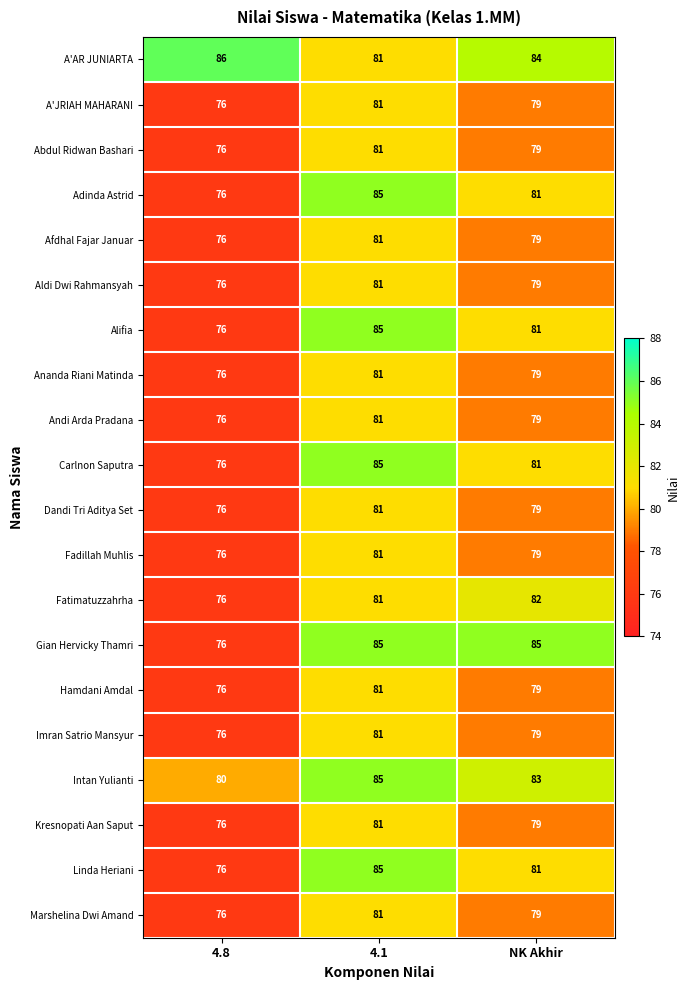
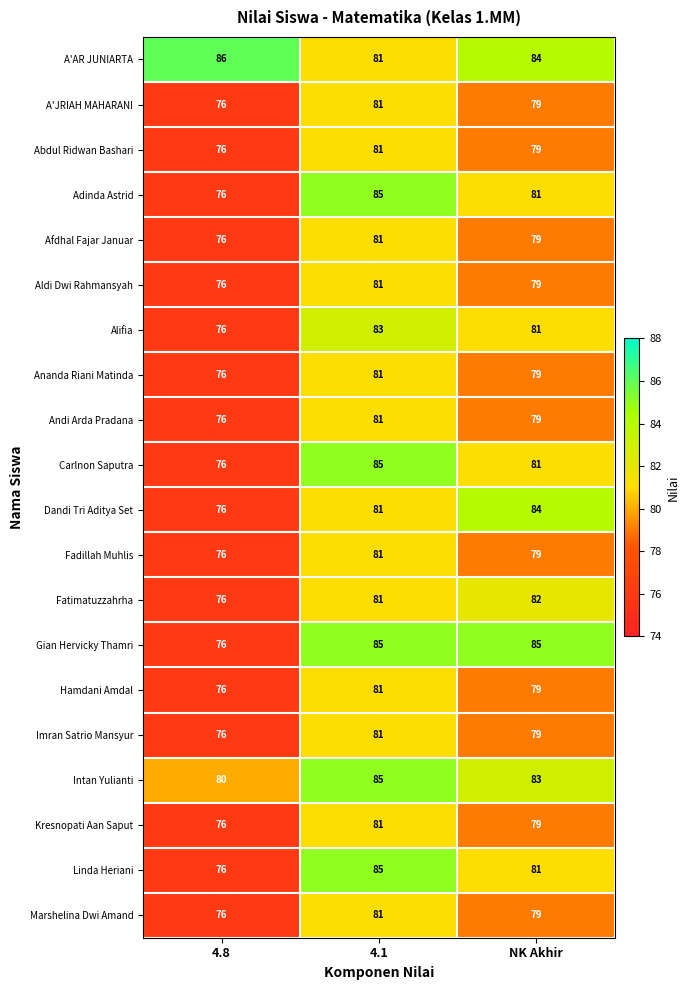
Alifia, 4.1: 85 -> 83
Dandi Tri Aditya Set, NK Akhir: 79 -> 84
